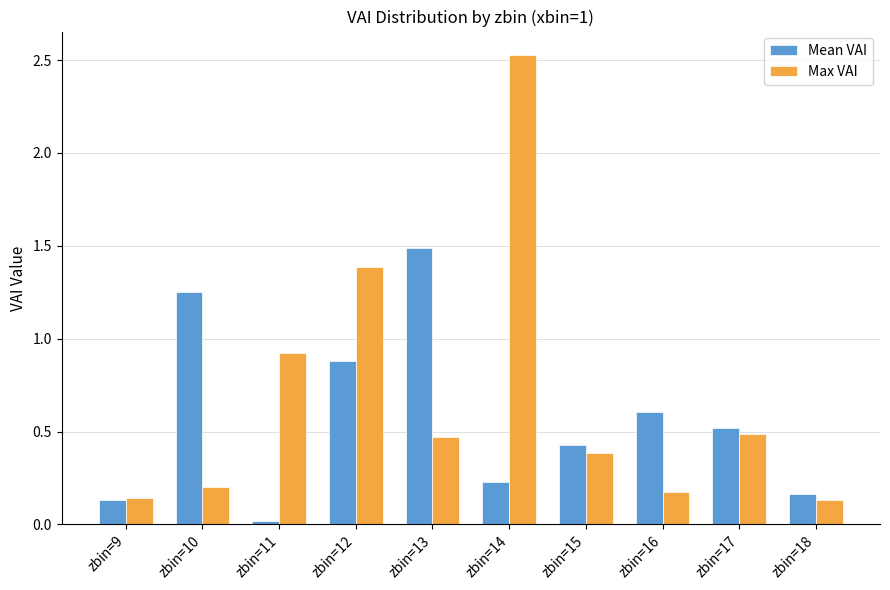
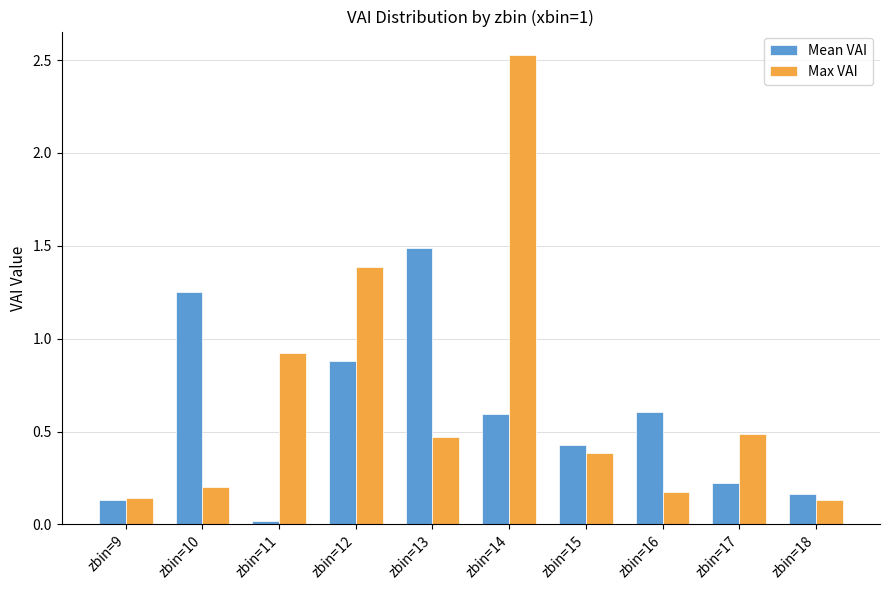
Mean VAI, zbin=14: 0.23 -> 0.59
Mean VAI, zbin=17: 0.52 -> 0.22
